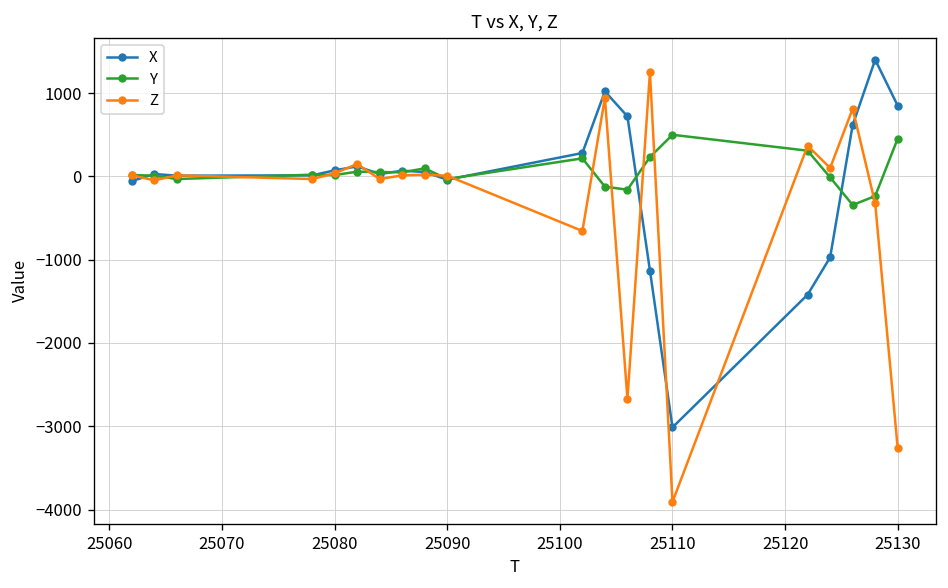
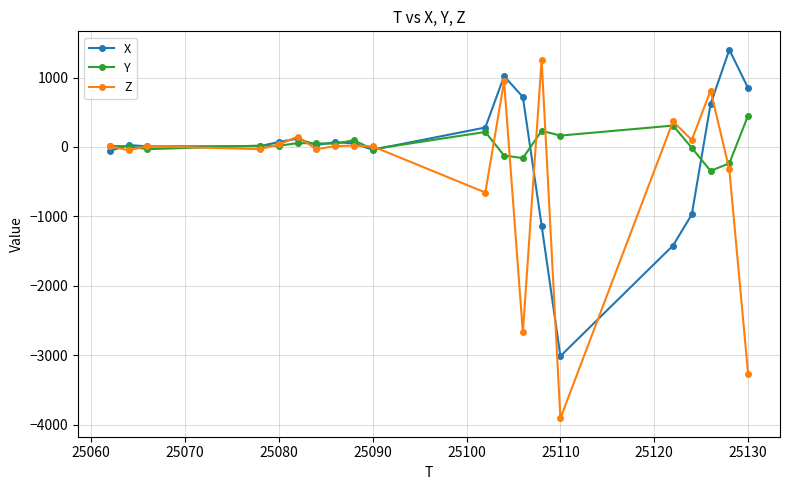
Y, 25110: 500 -> 200
